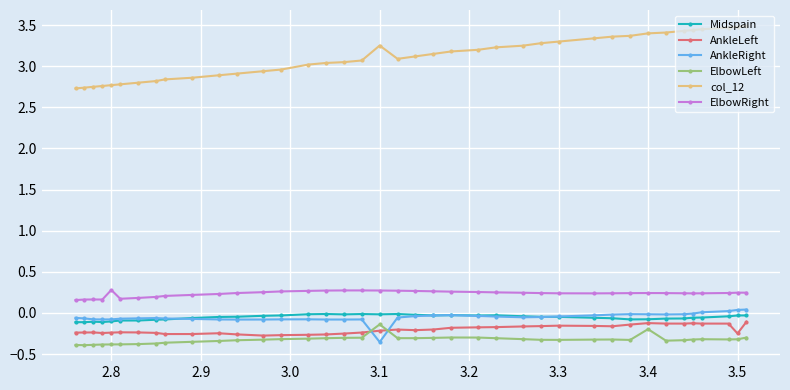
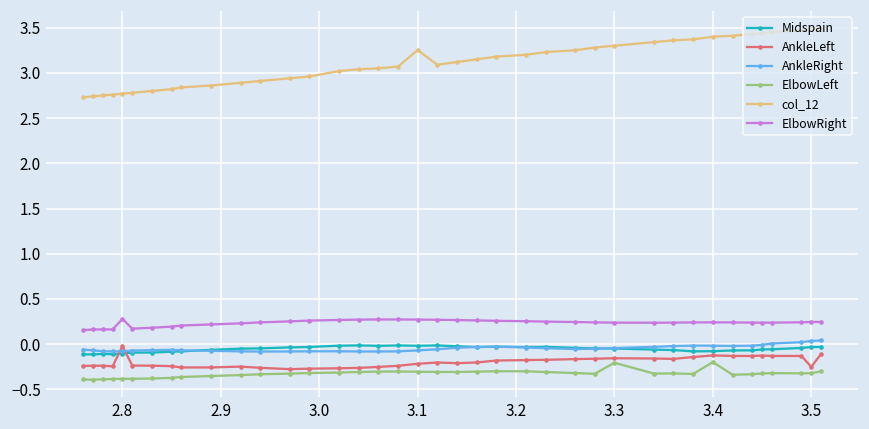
AnkleLeft, 2.8: -0.2 -> 0.0
AnkleRight, 3.1: -0.4 -> -0.1
ElbowLeft, 3.1: -0.1 -> -0.3
ElbowLeft, 3.3: -0.3 -> -0.2
